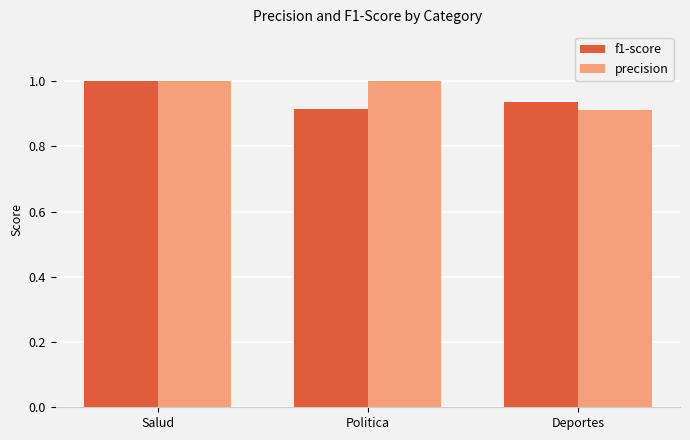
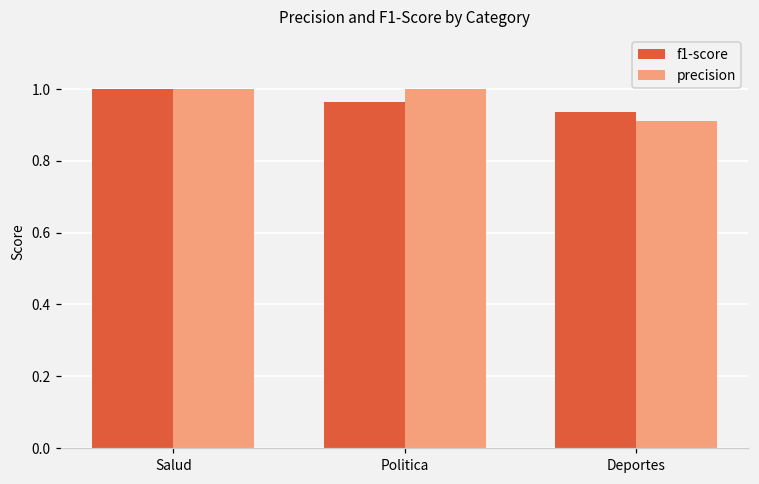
f1-score, Politica: 0.92 -> 0.97
